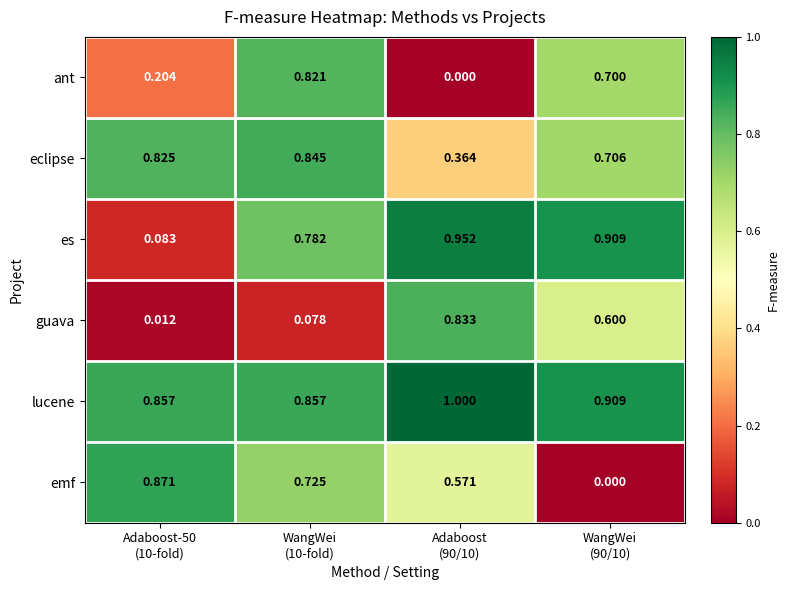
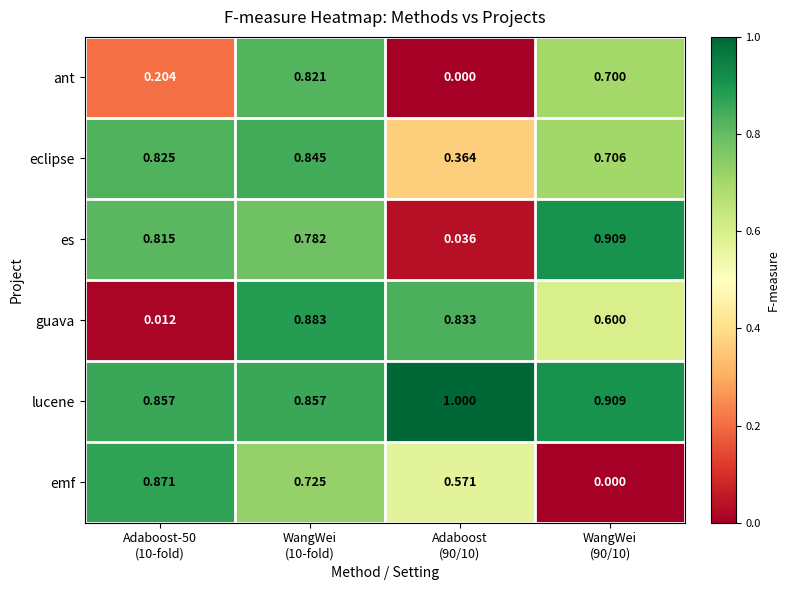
es, Adaboost-50 (10-fold): 0.083 -> 0.815
es, Adaboost (90/10): 0.952 -> 0.036
guava, WangWei (10-fold): 0.078 -> 0.883
